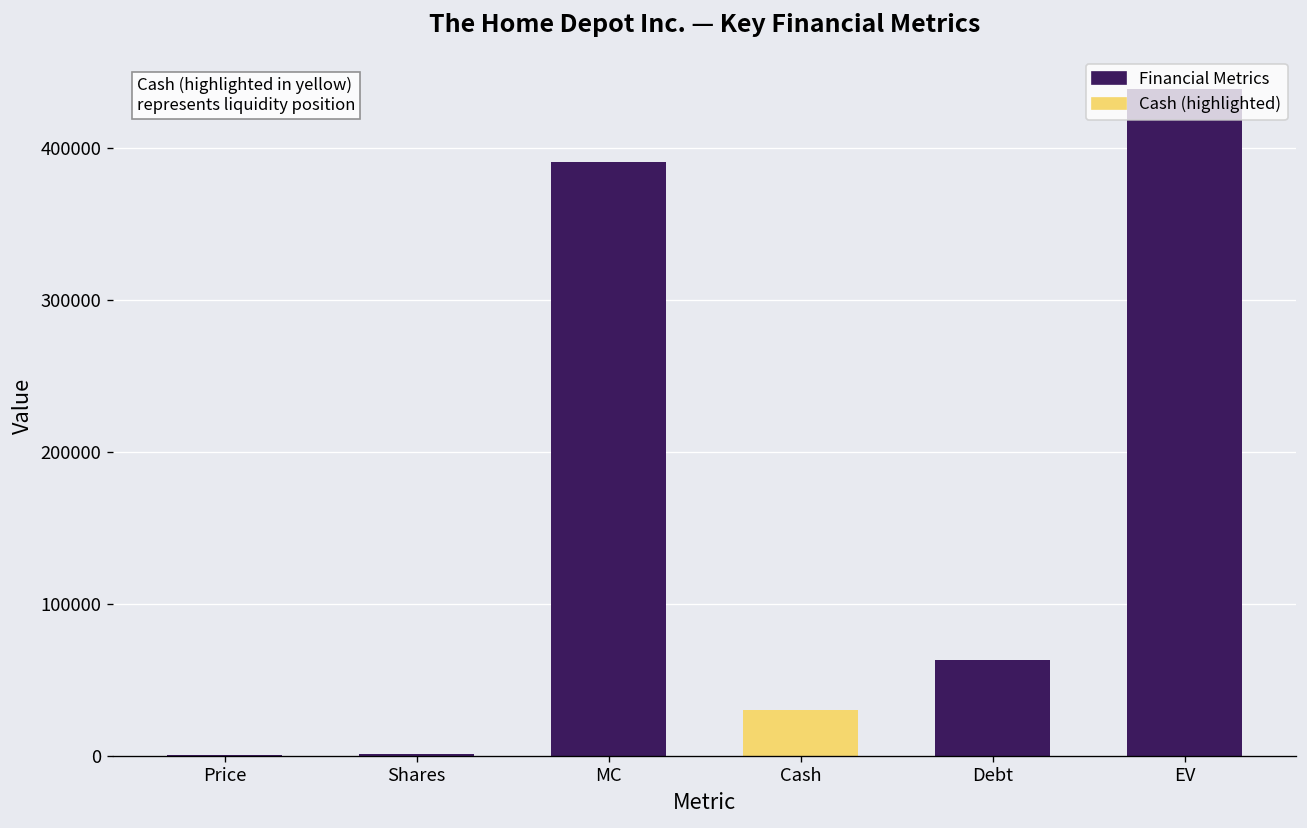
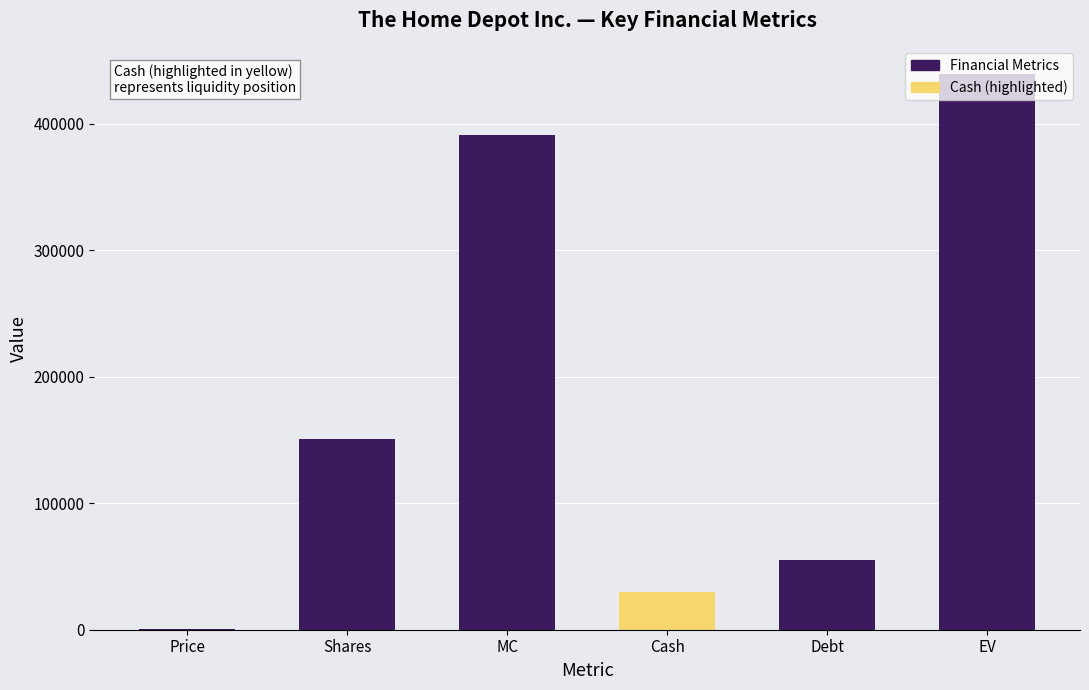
Shares: 1000 -> 150000
Debt: 63000 -> 55000
